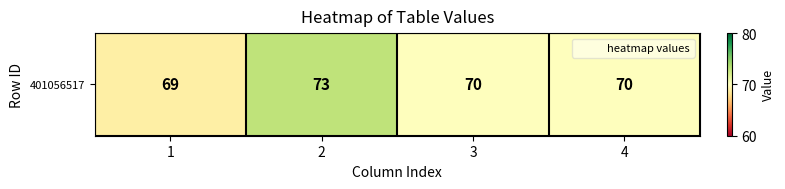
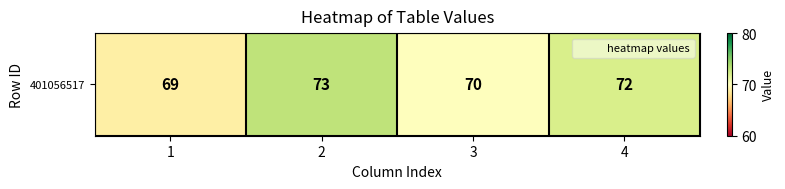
401056517, 4: 70 -> 72
